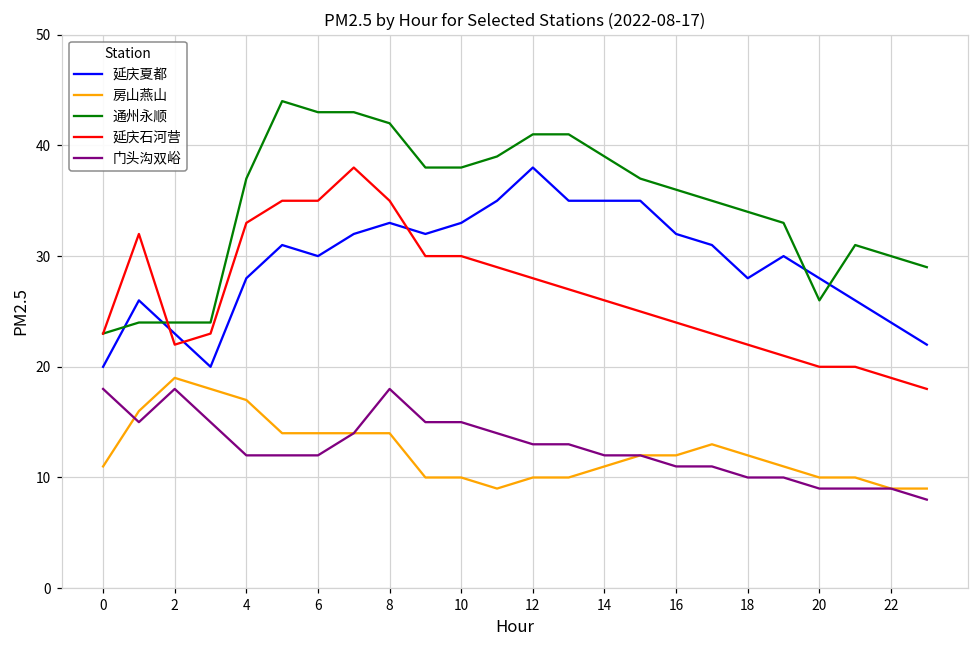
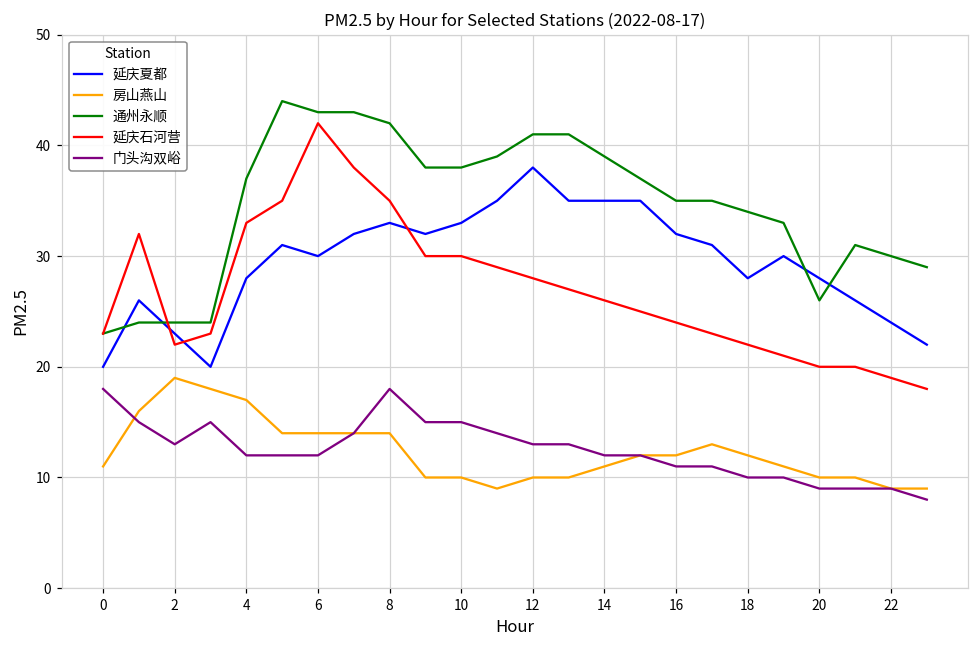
门头沟双峪, 2: 18 -> 13
延庆石河营, 6: 35 -> 42
通州永顺, 16: 36 -> 35
